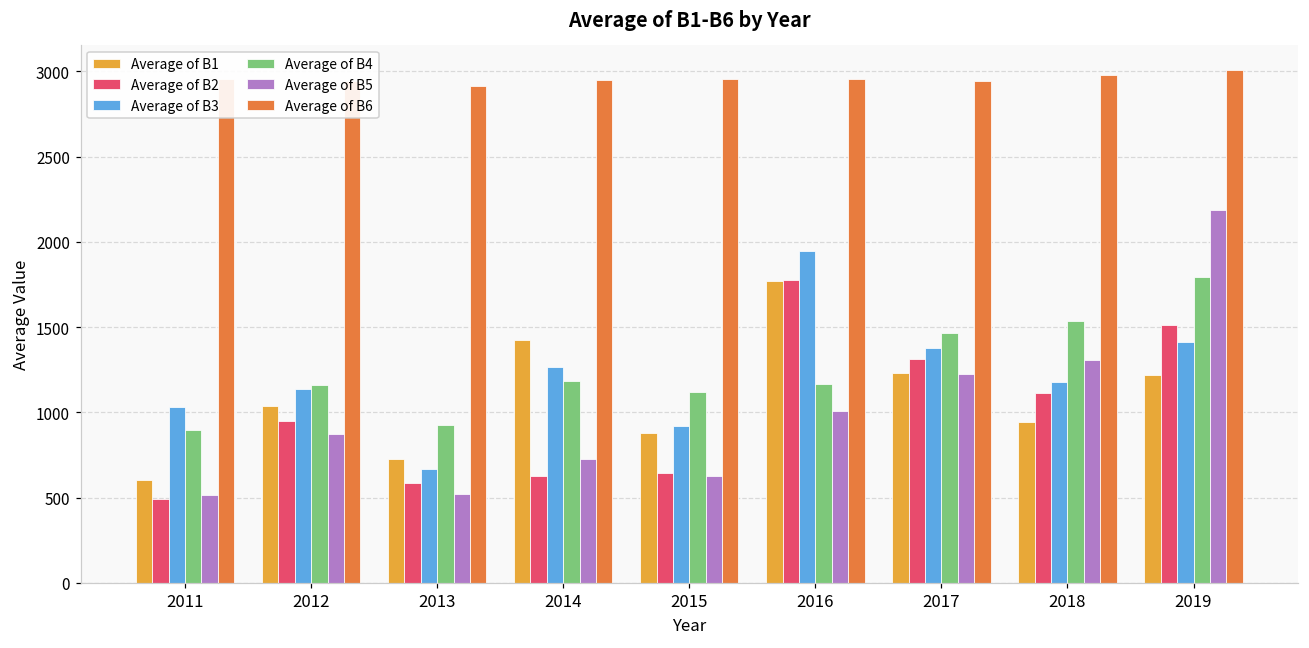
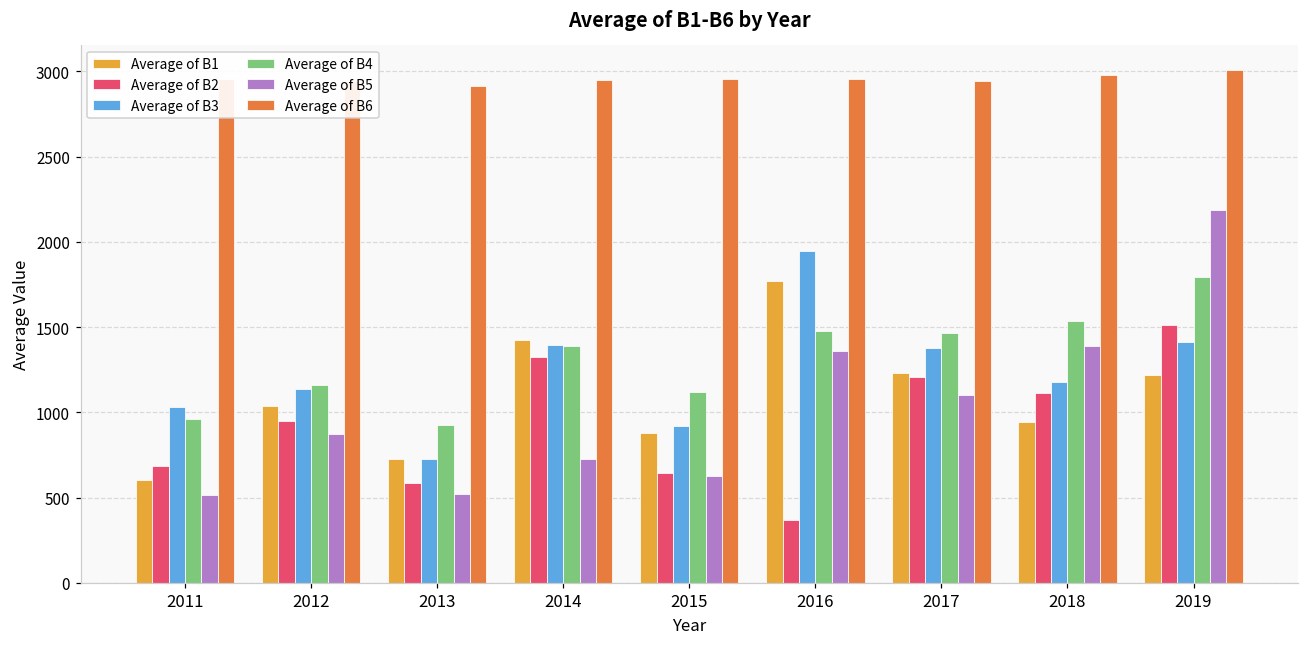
Average of B2, 2011: 490 -> 690
Average of B4, 2011: 900 -> 960
Average of B3, 2013: 670 -> 730
Average of B2, 2014: 630 -> 1320
Average of B3, 2014: 1260 -> 1400
Average of B4, 2014: 1180 -> 1390
Average of B2, 2016: 1780 -> 370
Average of B4, 2016: 1160 -> 1470
Average of B5, 2016: 1000 -> 1360
Average of B2, 2017: 1310 -> 1210
Average of B5, 2017: 1220 -> 1100
Average of B5, 2018: 1310 -> 1390
